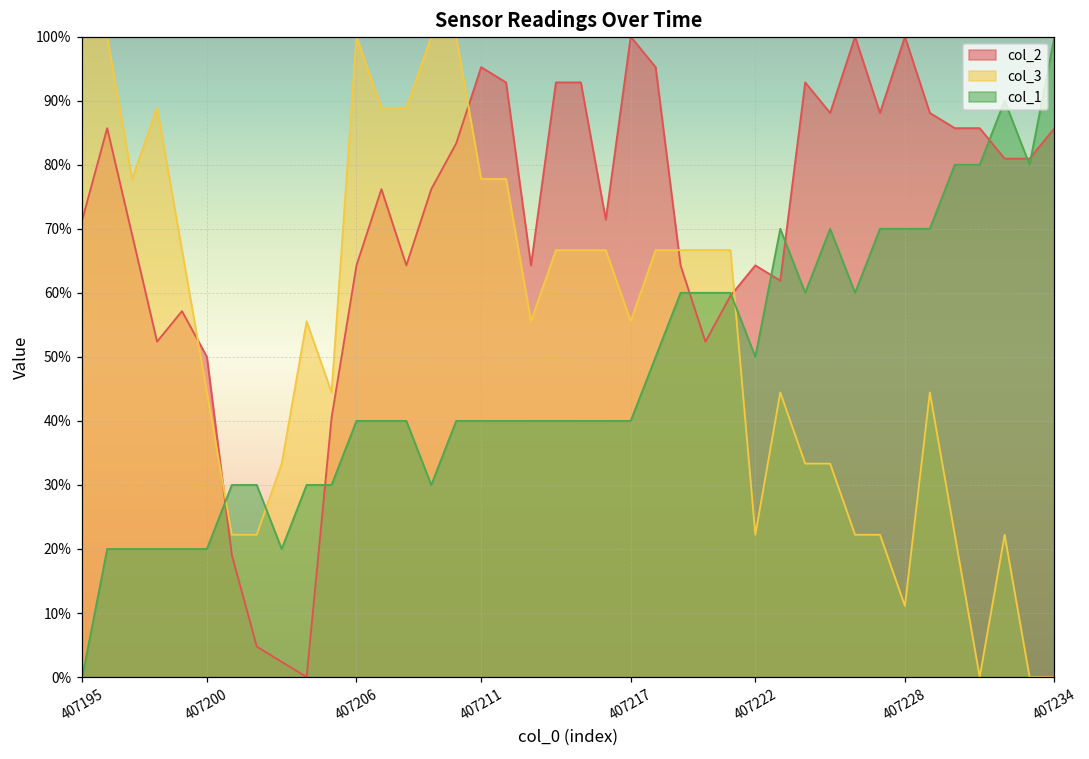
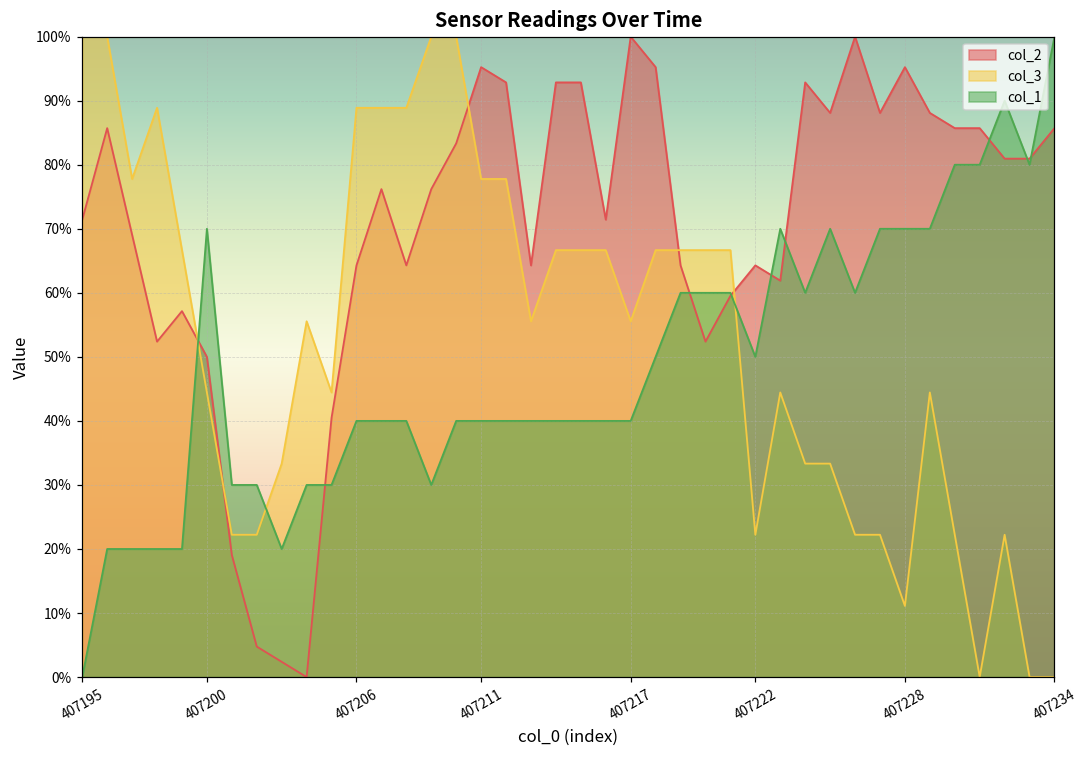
col_1, 407200: 20% -> 70%
col_3, 407206: 100% -> 89%
col_2, 407228: 100% -> 95%
